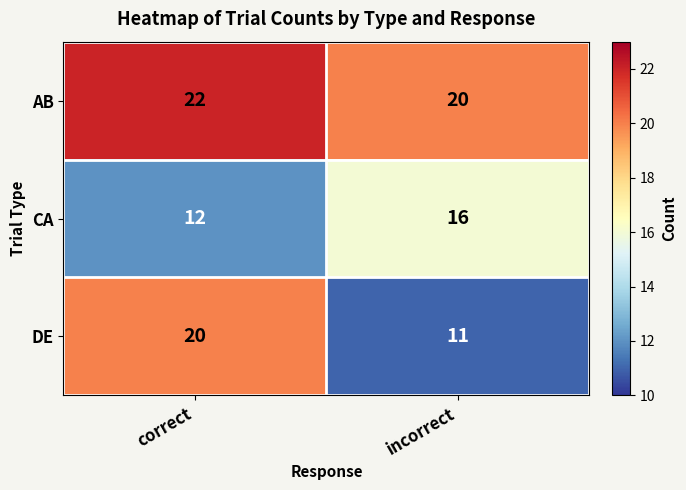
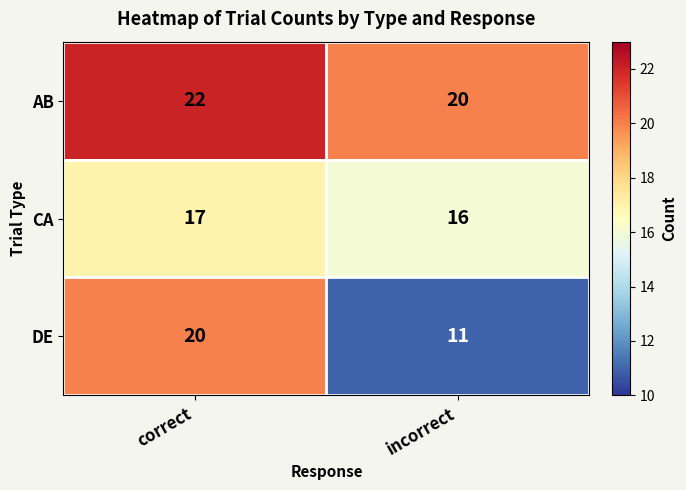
CA, correct: 12 -> 17
